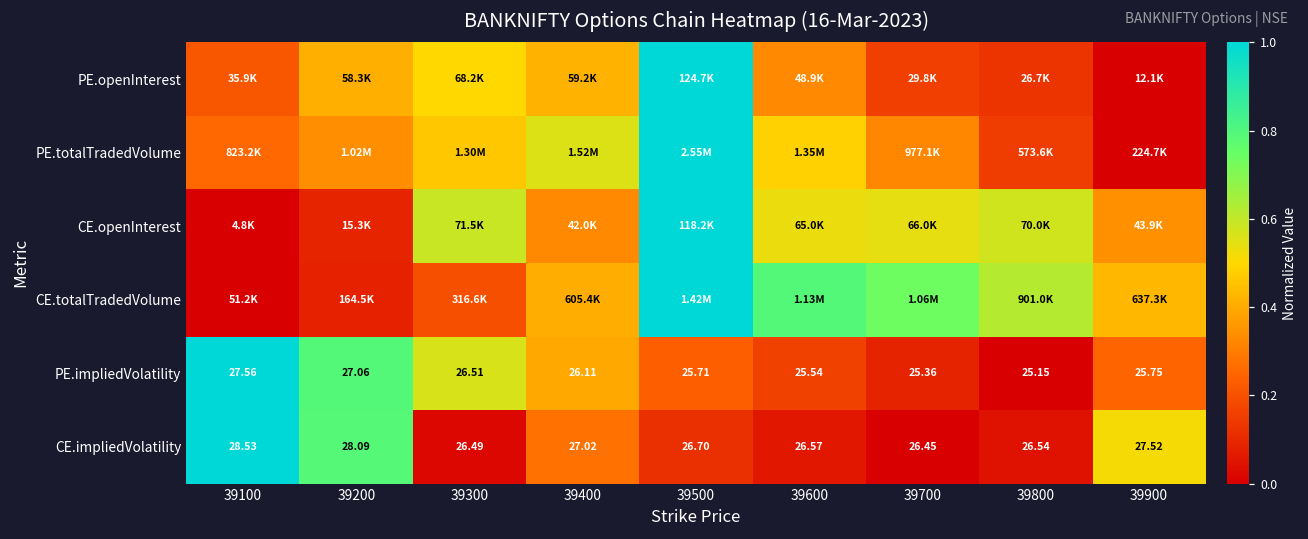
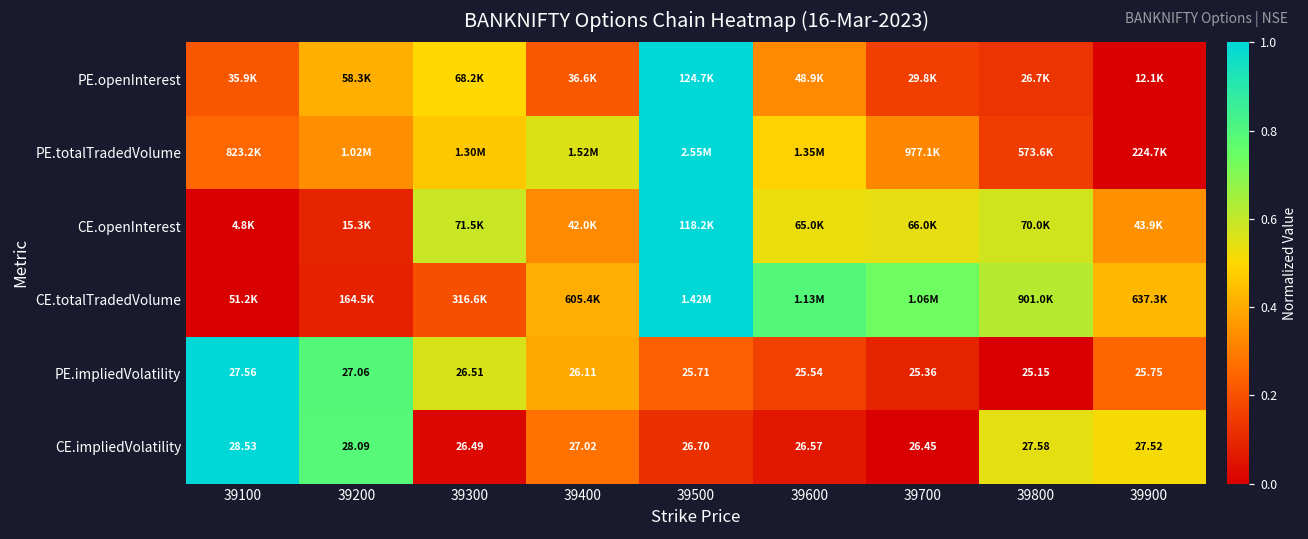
PE.openInterest, 39400: 59.2K -> 36.6K
CE.impliedVolatility, 39800: 26.54 -> 27.58
